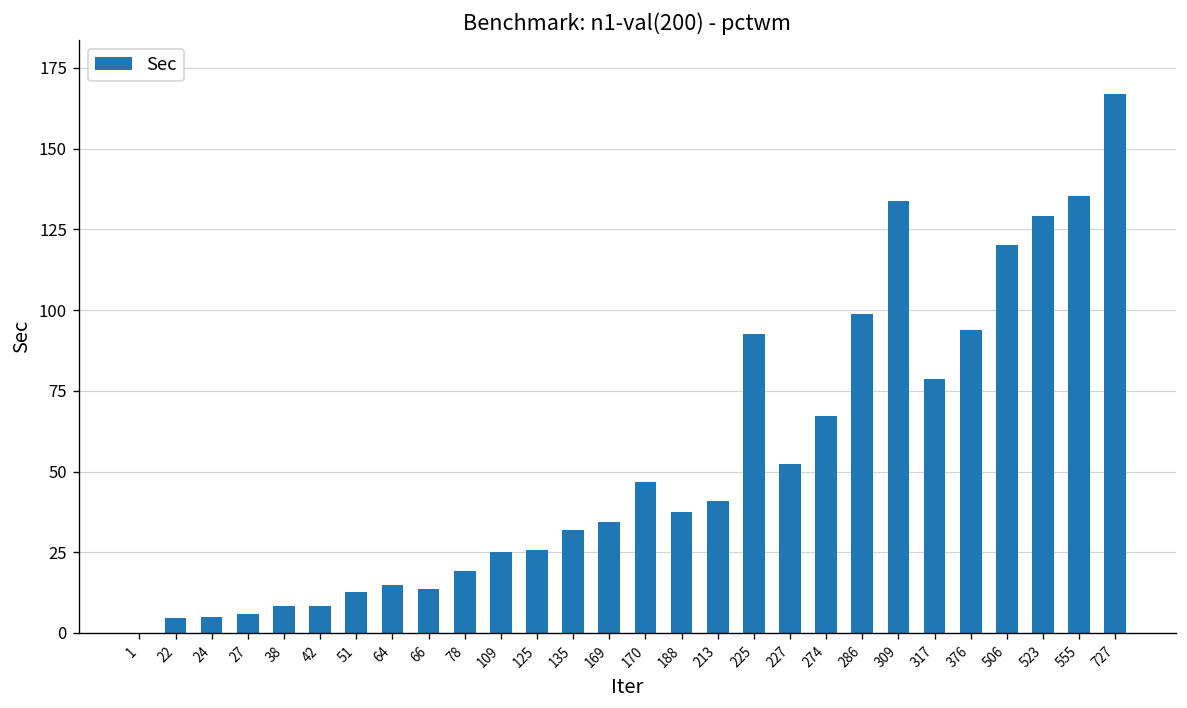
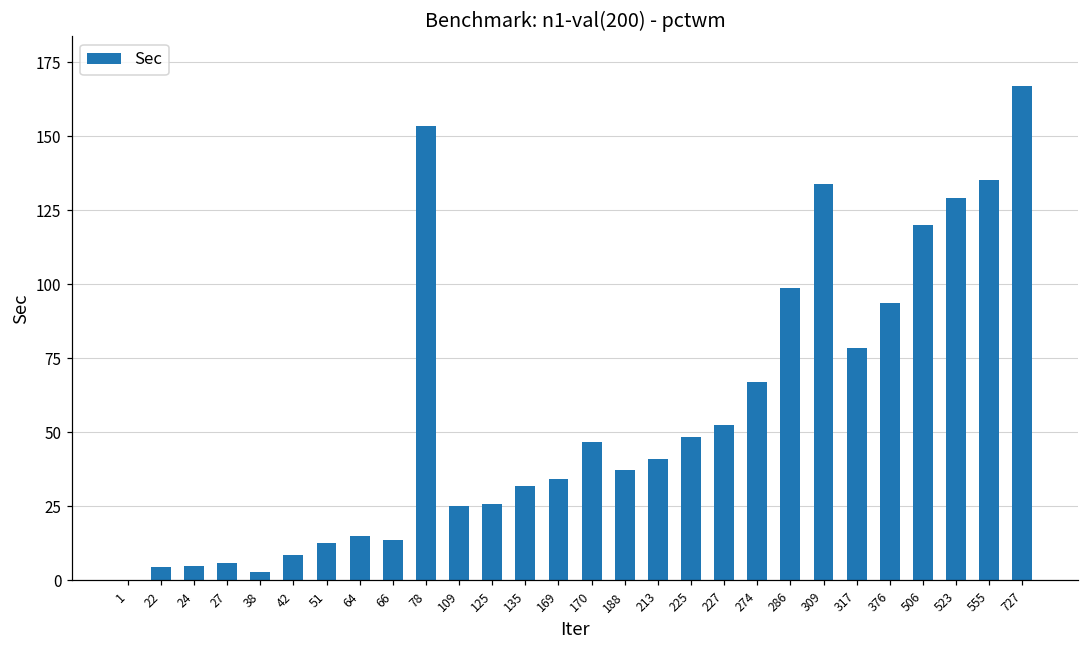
38: 8 -> 3
78: 19 -> 154
225: 92 -> 48
